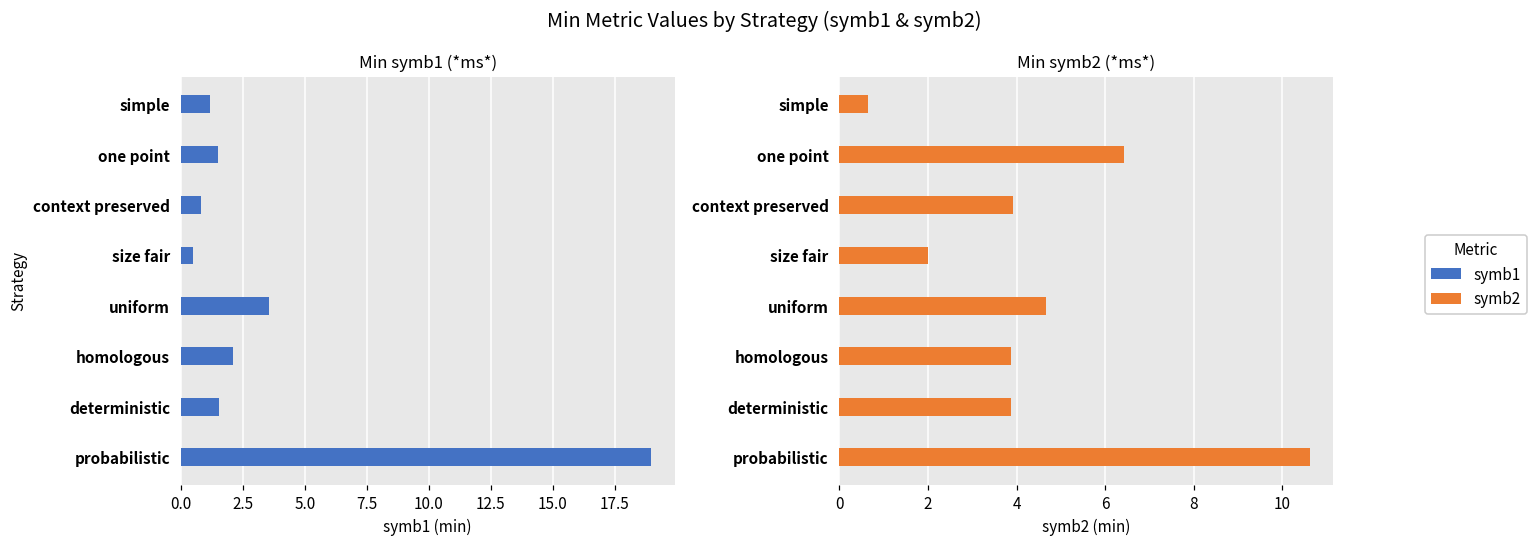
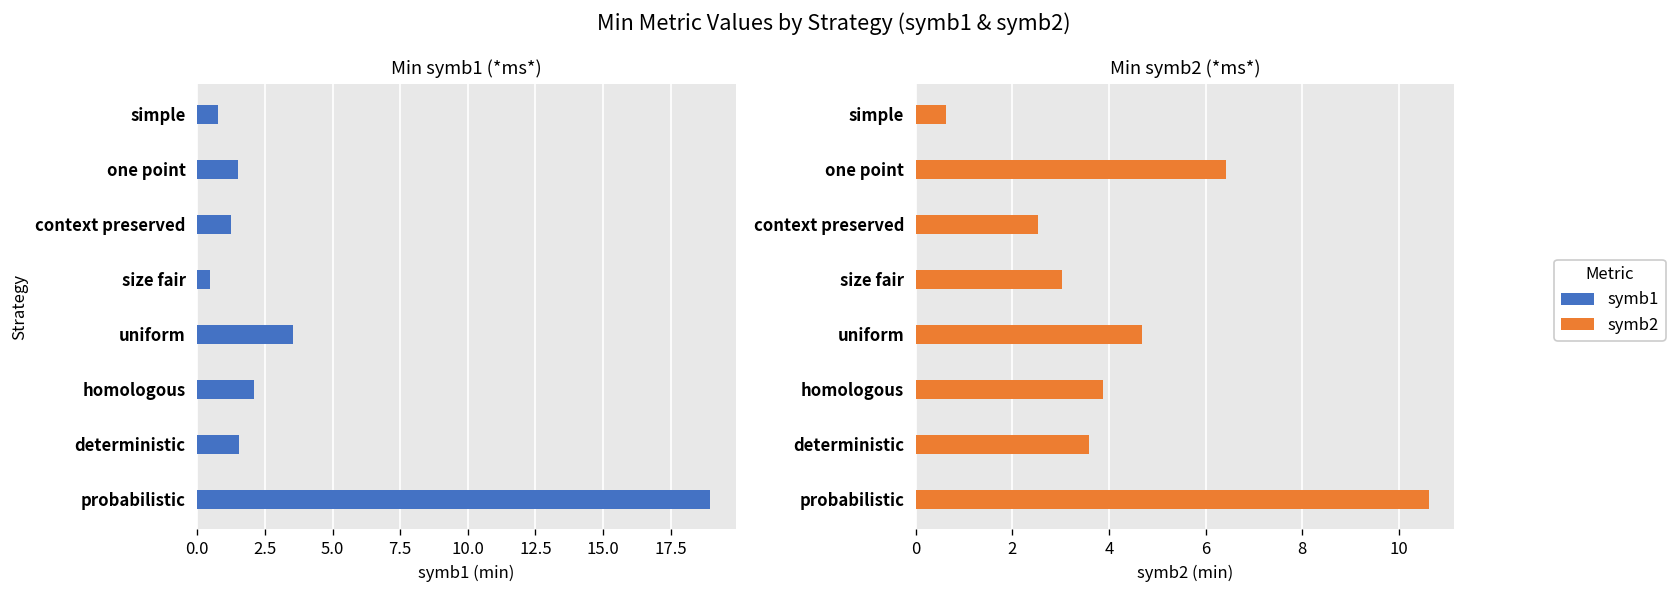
Min symb1 (*ms*), simple: 1.2 -> 0.8
Min symb1 (*ms*), context preserved: 0.8 -> 1.2
Min symb2 (*ms*), context preserved: 3.9 -> 2.5
Min symb2 (*ms*), size fair: 2.0 -> 3.0
Min symb2 (*ms*), deterministic: 3.9 -> 3.6
